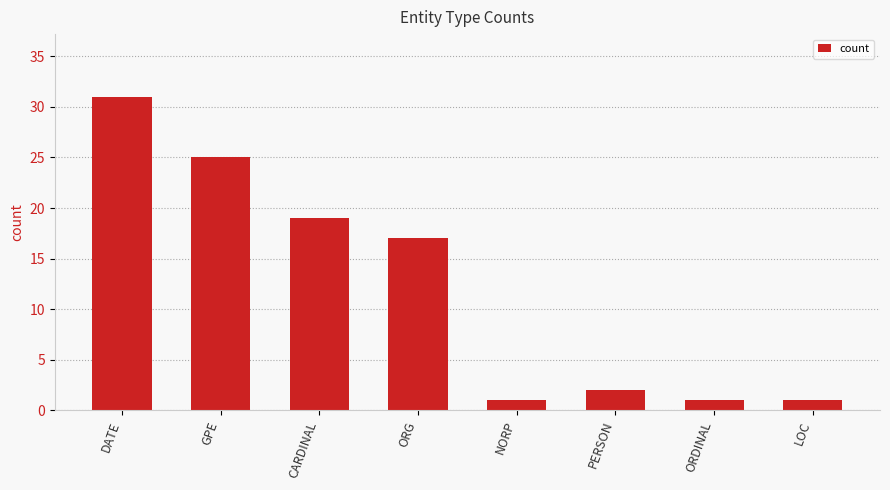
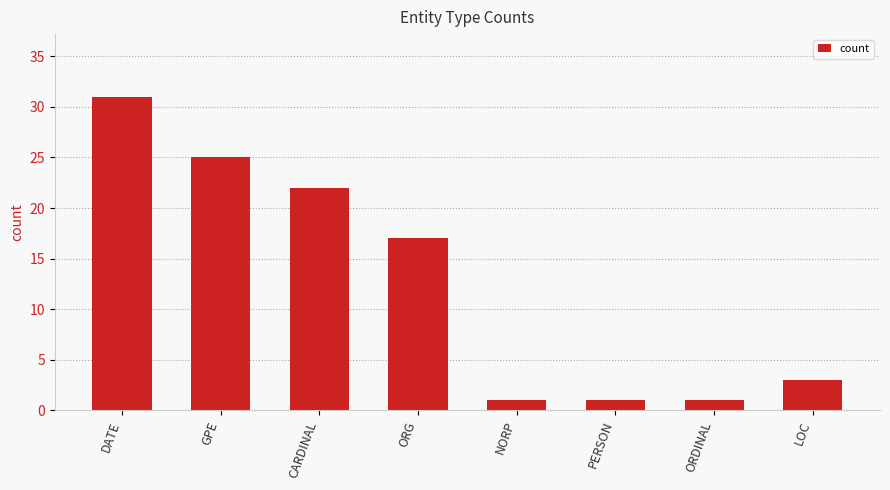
CARDINAL: 19 -> 22
PERSON: 2 -> 1
LOC: 1 -> 3
